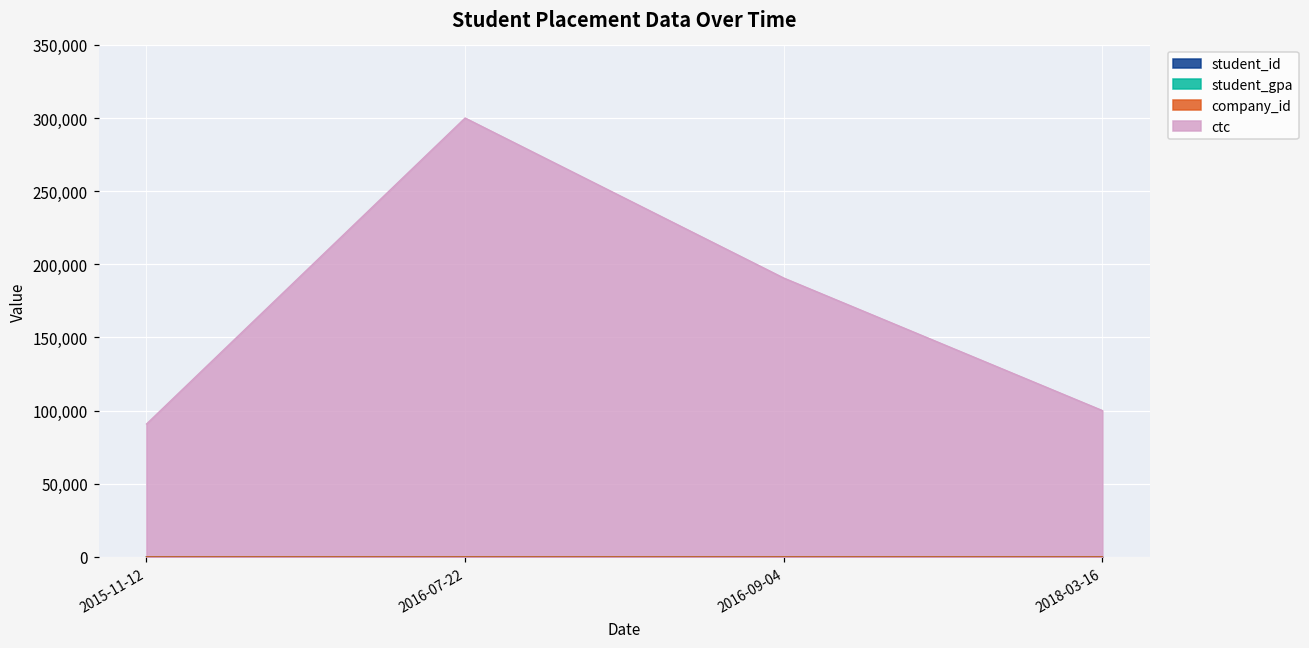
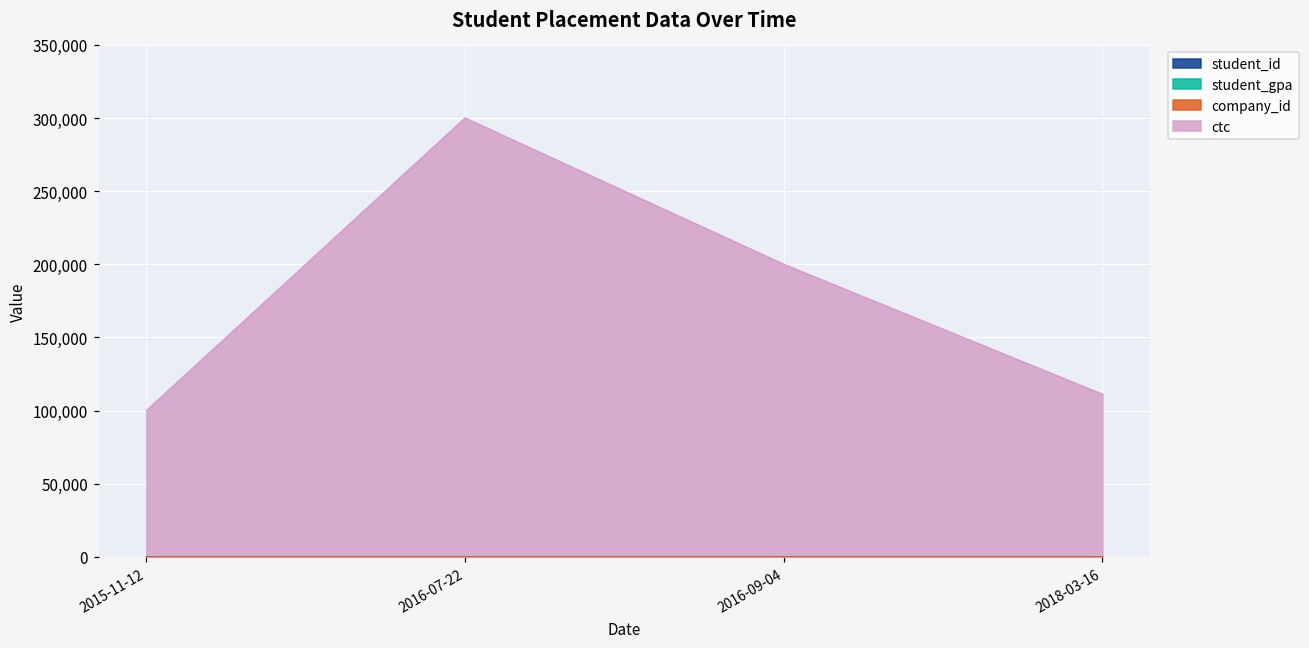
ctc, 2015-11-12: 91,000 -> 100,000
ctc, 2016-09-04: 191,000 -> 200,000
ctc, 2018-03-16: 100,000 -> 111,000
